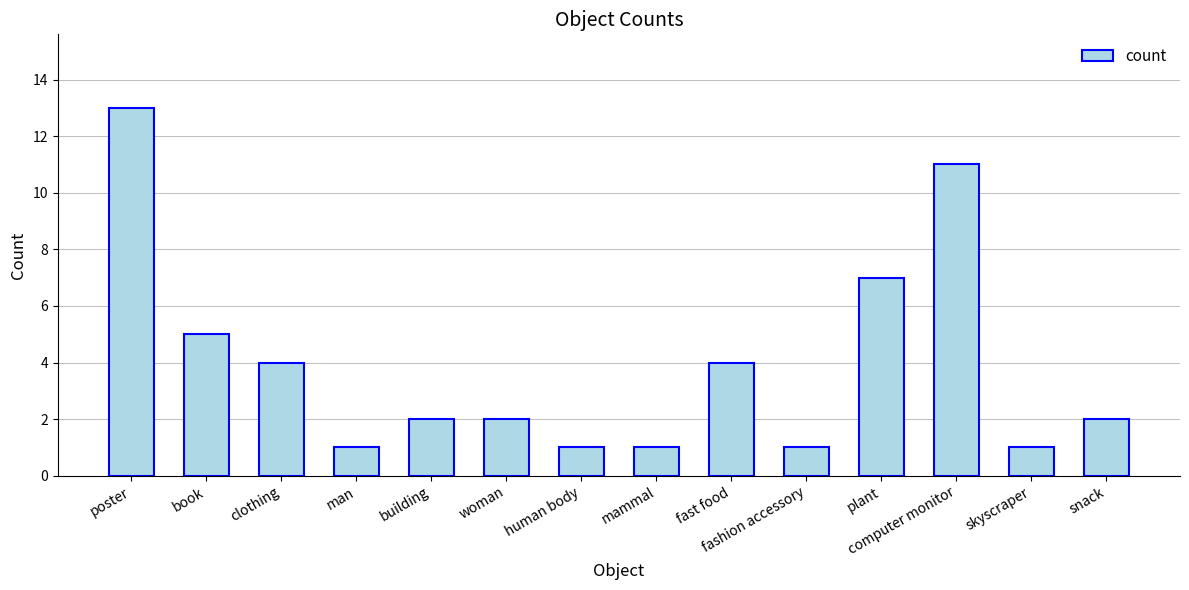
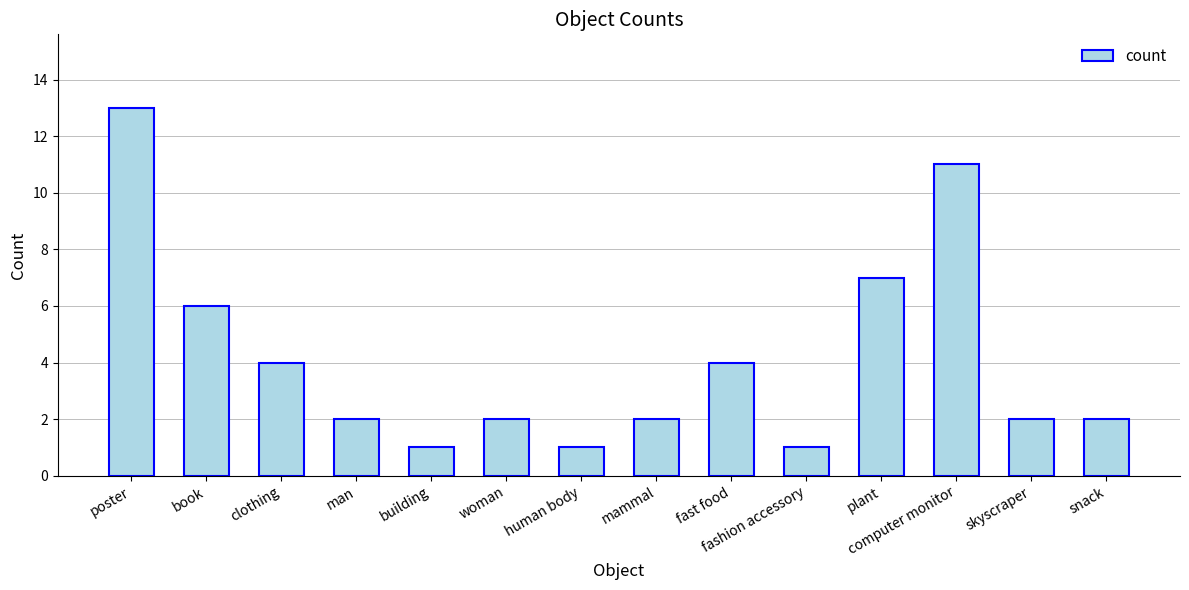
book: 5 -> 6
man: 1 -> 2
building: 2 -> 1
mammal: 1 -> 2
skyscraper: 1 -> 2
